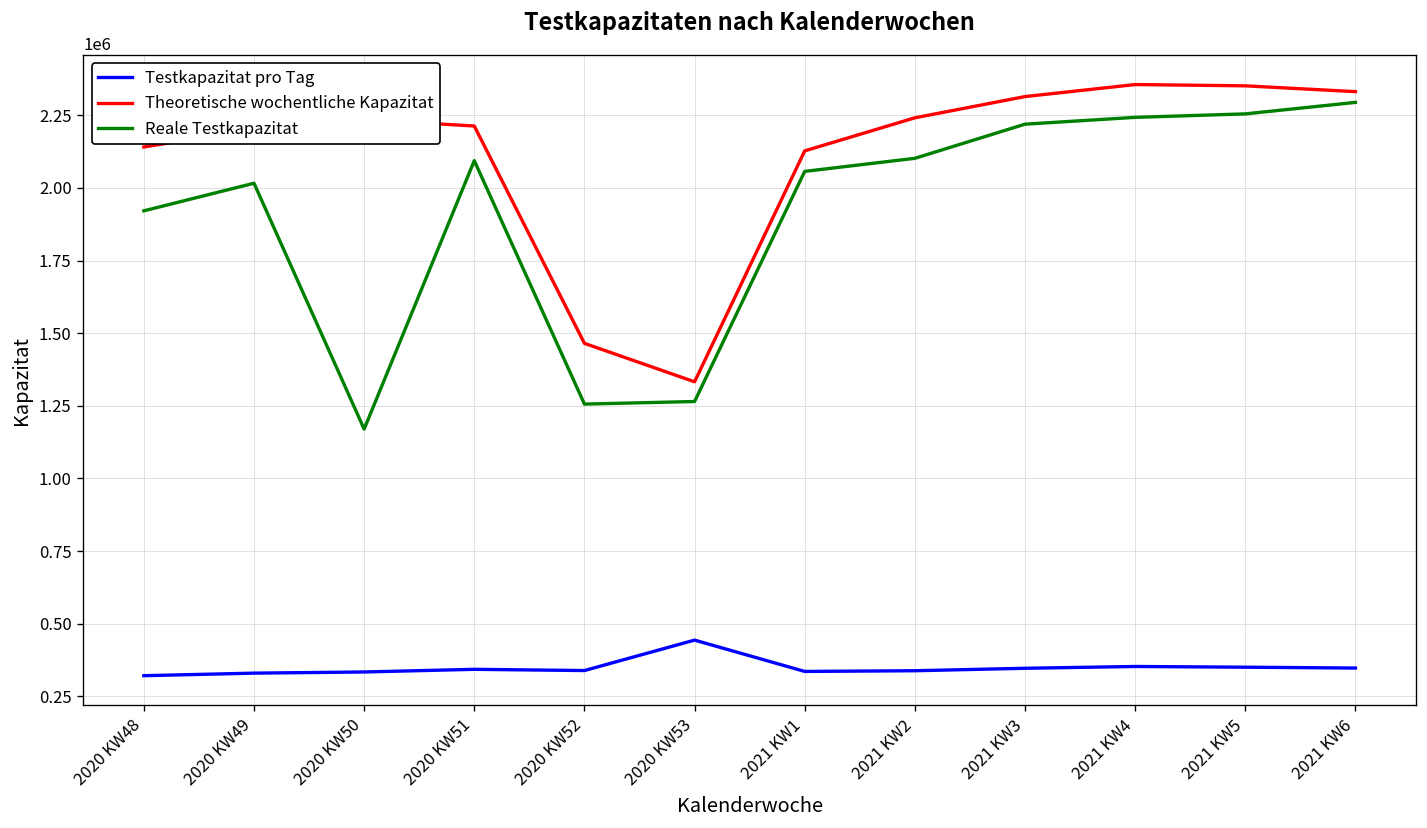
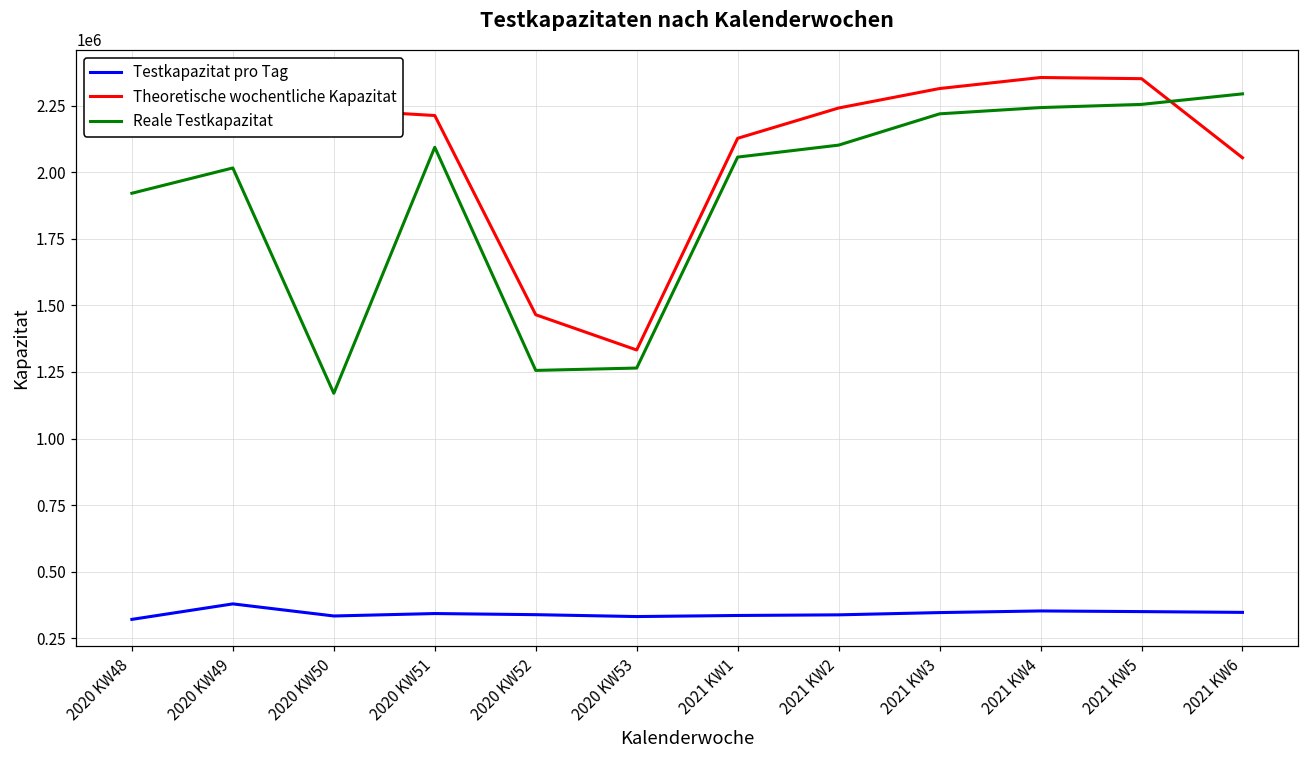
Testkapazitat pro Tag, 2020 KW49: 330000 -> 380000
Testkapazitat pro Tag, 2020 KW53: 440000 -> 330000
Theoretische wochentliche Kapazitat, 2021 KW6: 2330000 -> 2050000
